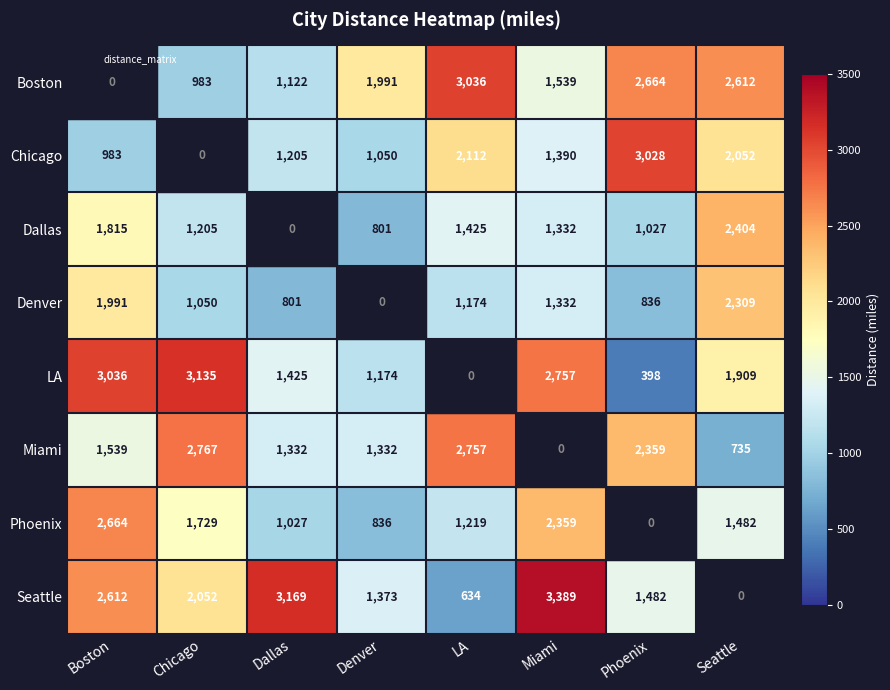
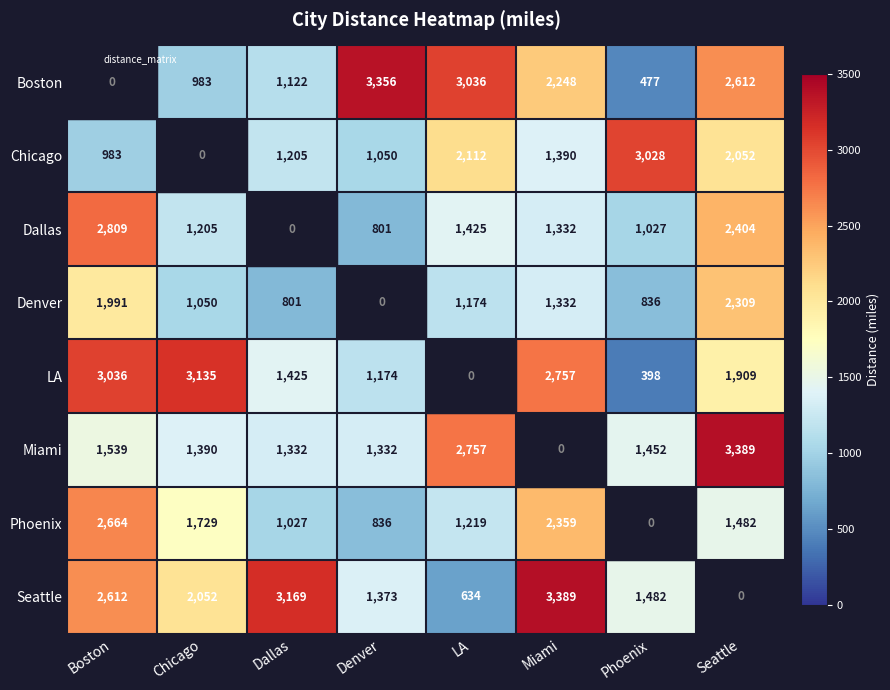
Boston, Denver: 1,991 -> 3,356
Boston, Miami: 1,539 -> 2,248
Boston, Phoenix: 2,664 -> 477
Dallas, Boston: 1,815 -> 2,809
Miami, Chicago: 2,767 -> 1,390
Miami, Phoenix: 2,359 -> 1,452
Miami, Seattle: 735 -> 3,389
